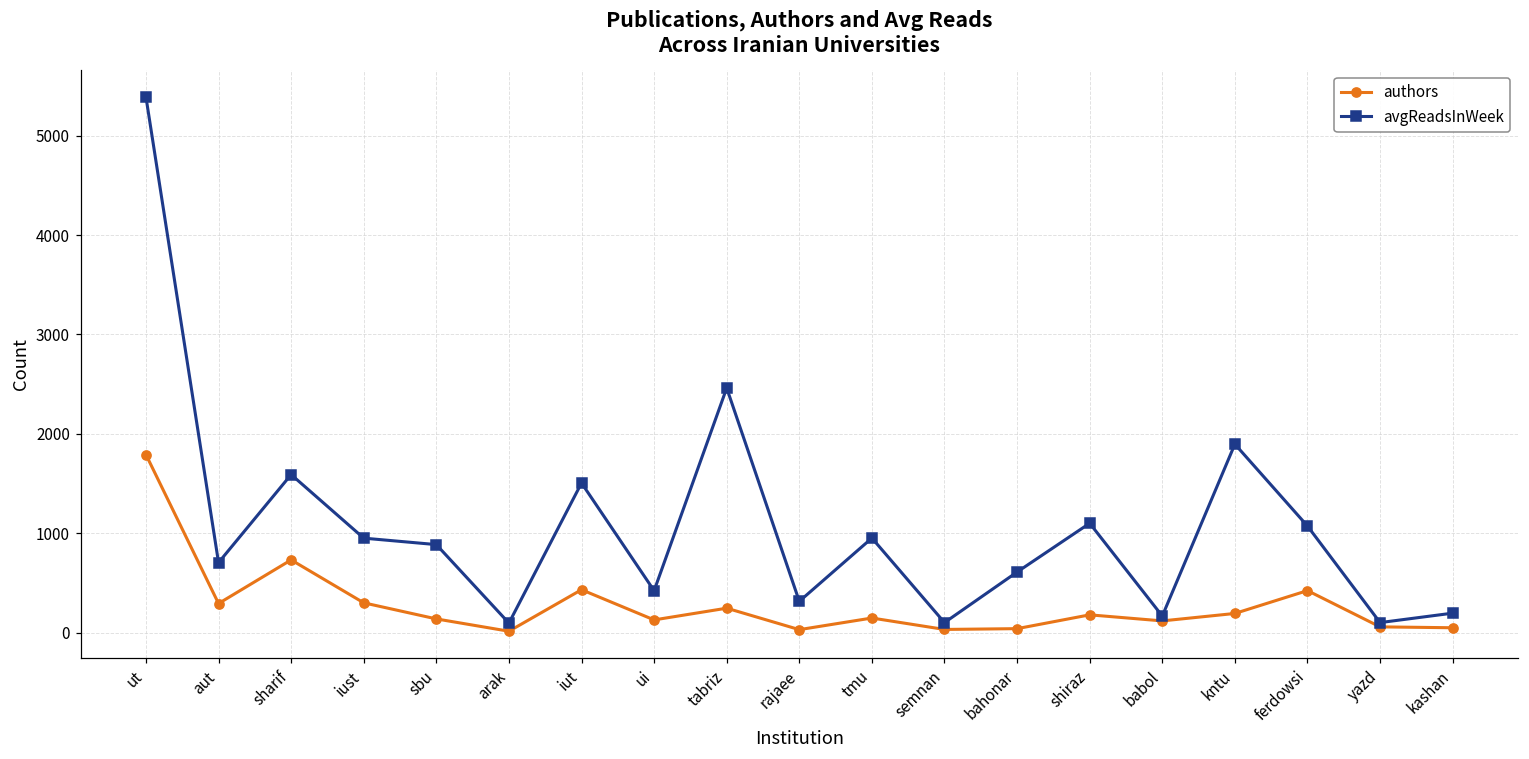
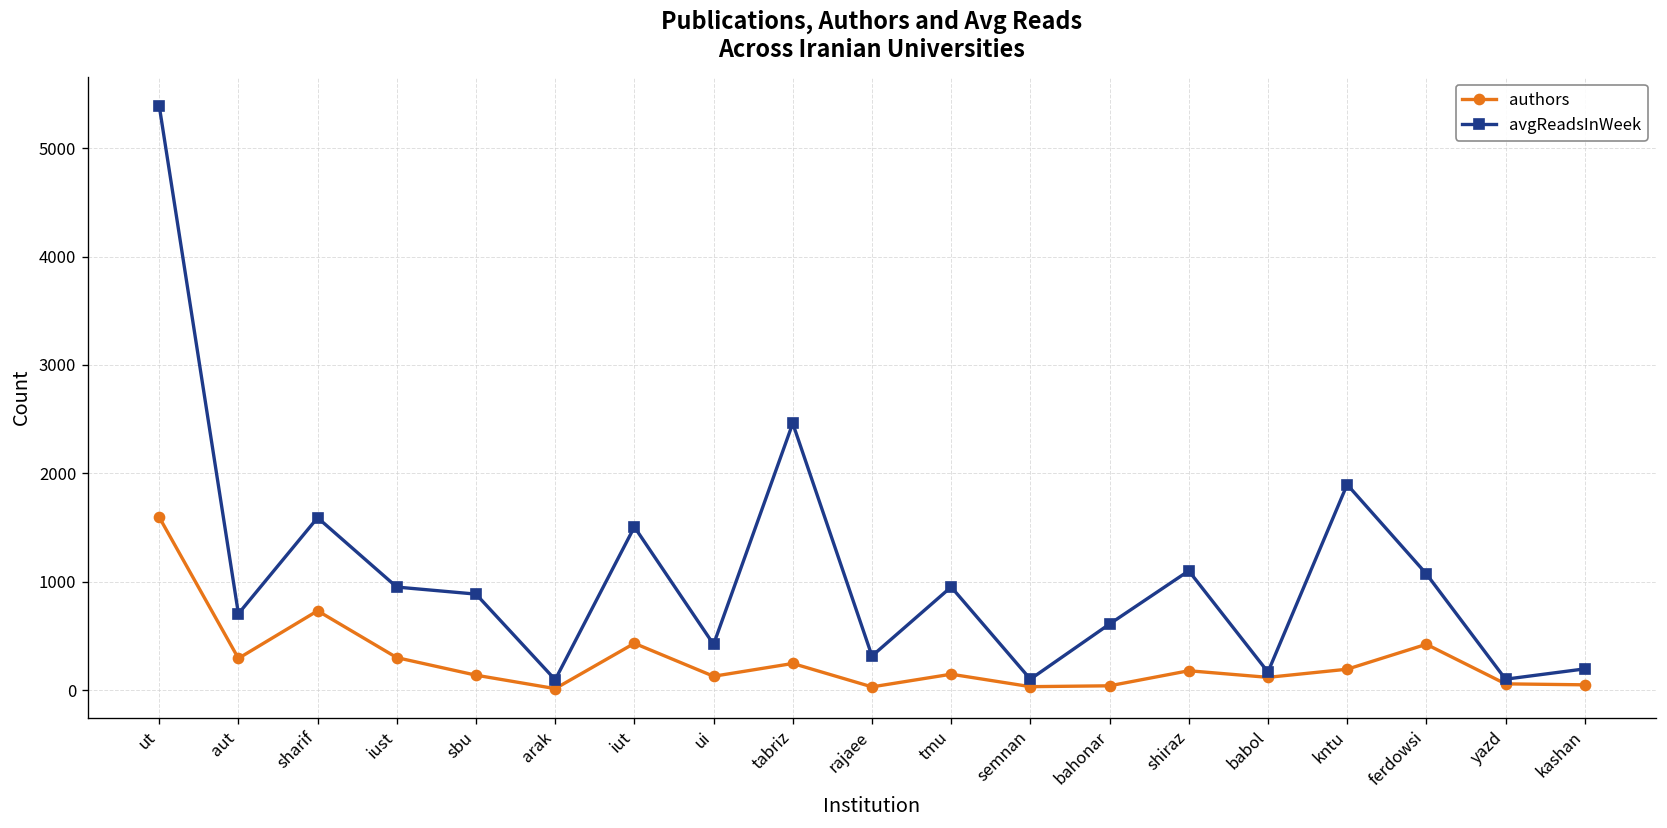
authors, ut: 1800 -> 1600
